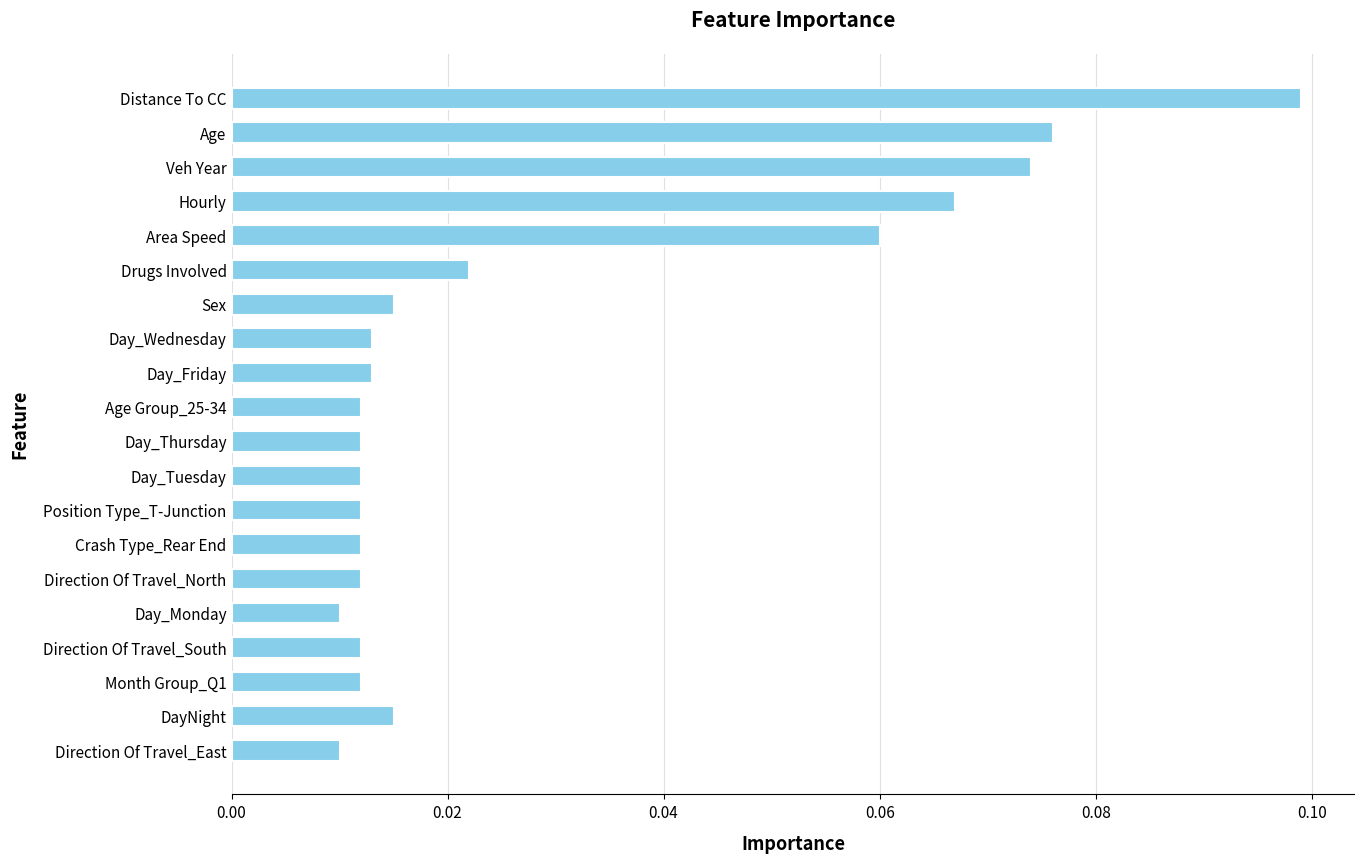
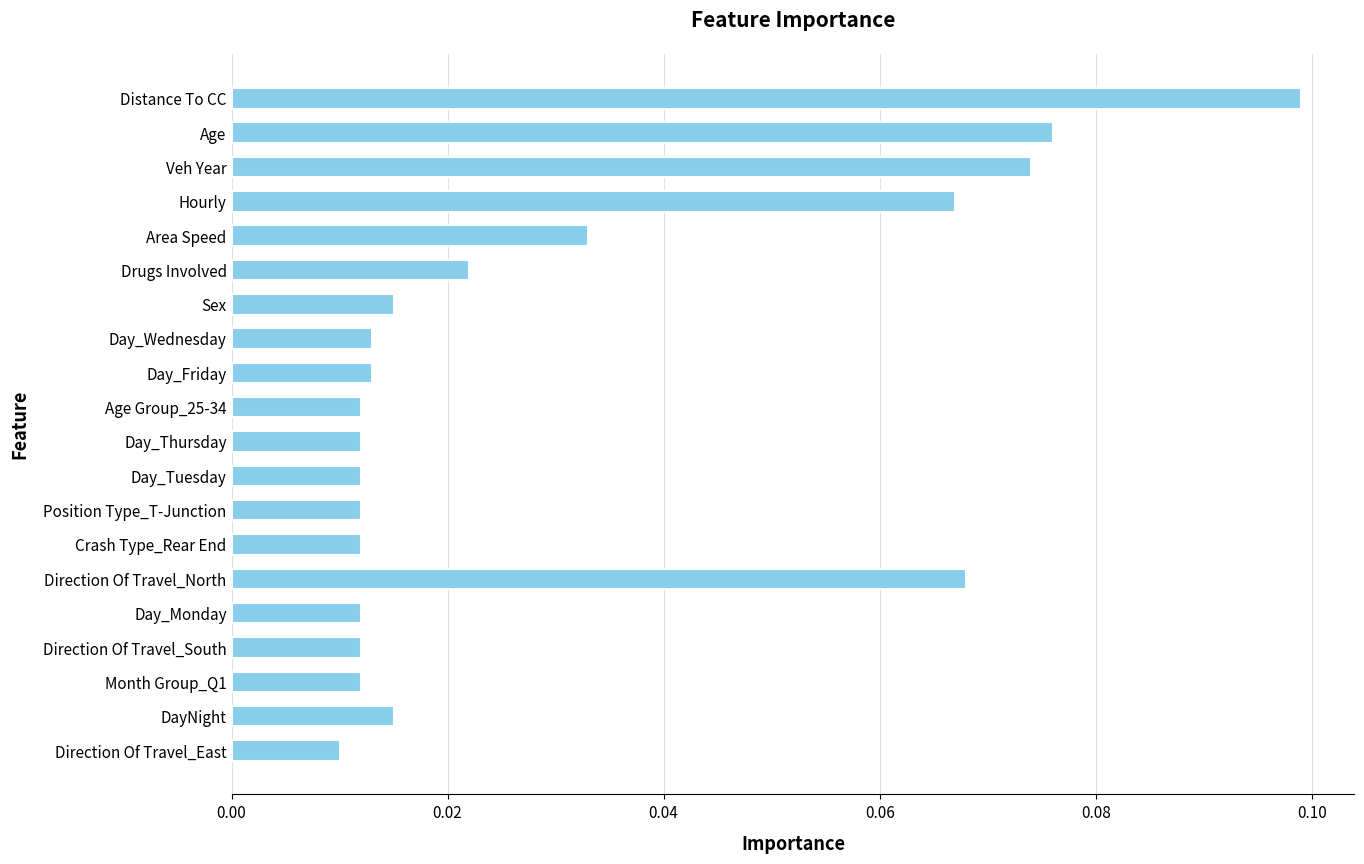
Area Speed: 0.060 -> 0.033
Direction Of Travel_North: 0.012 -> 0.068
Day_Monday: 0.010 -> 0.012
